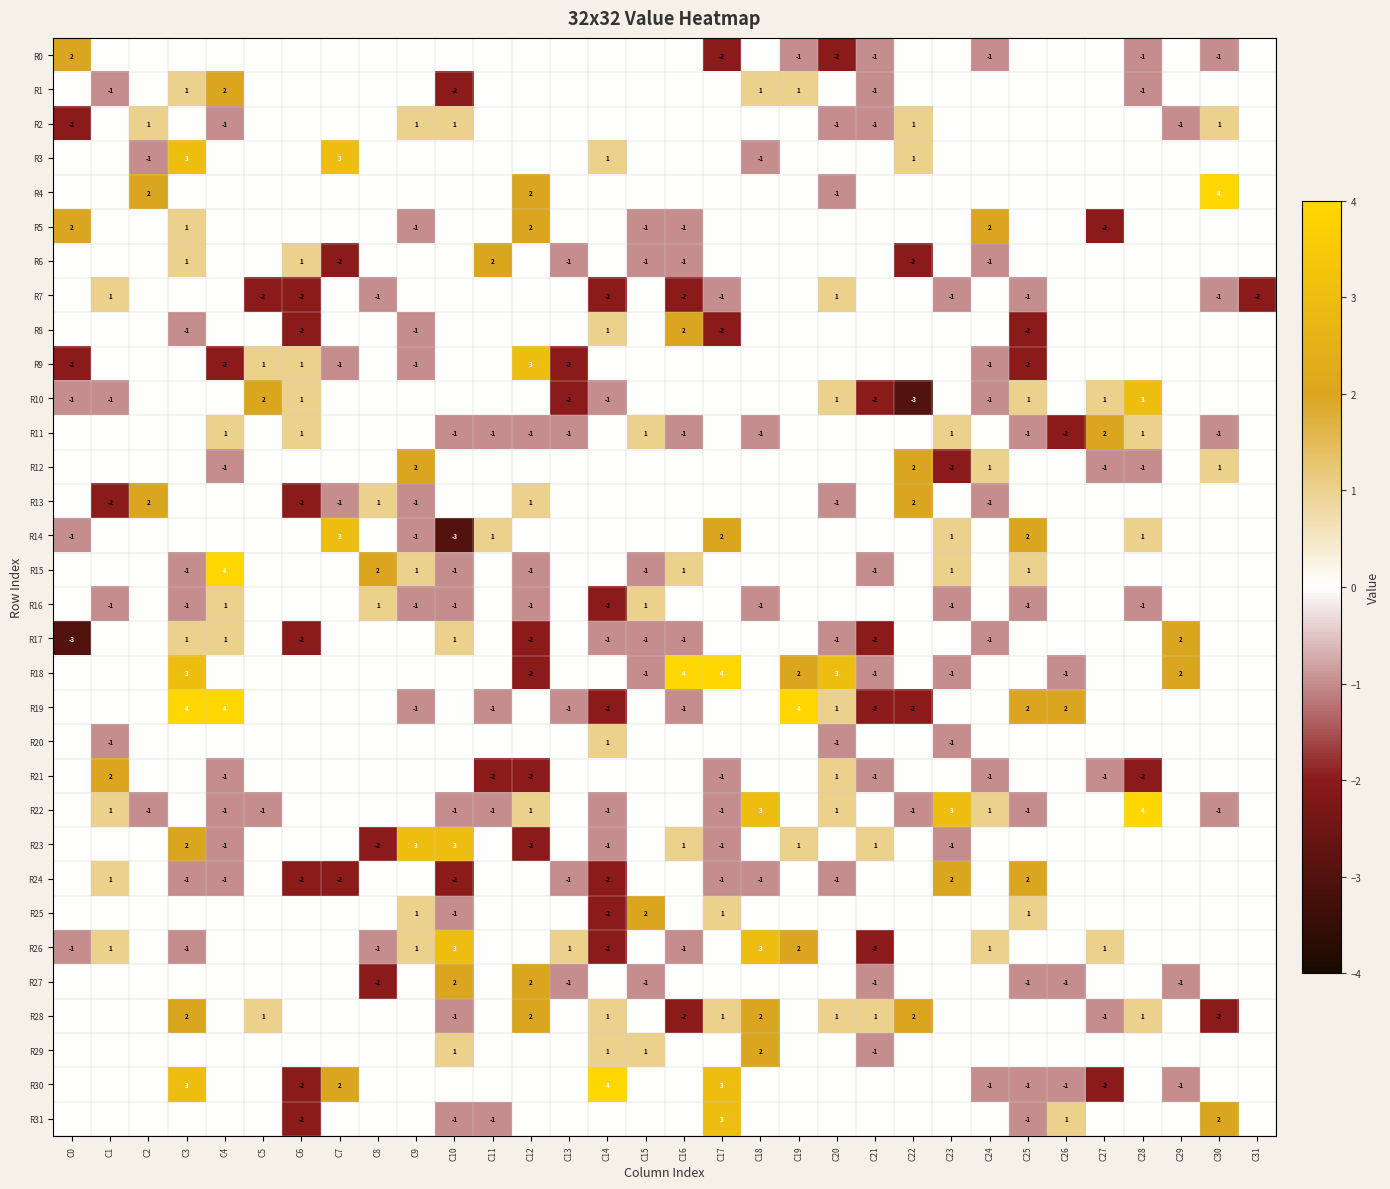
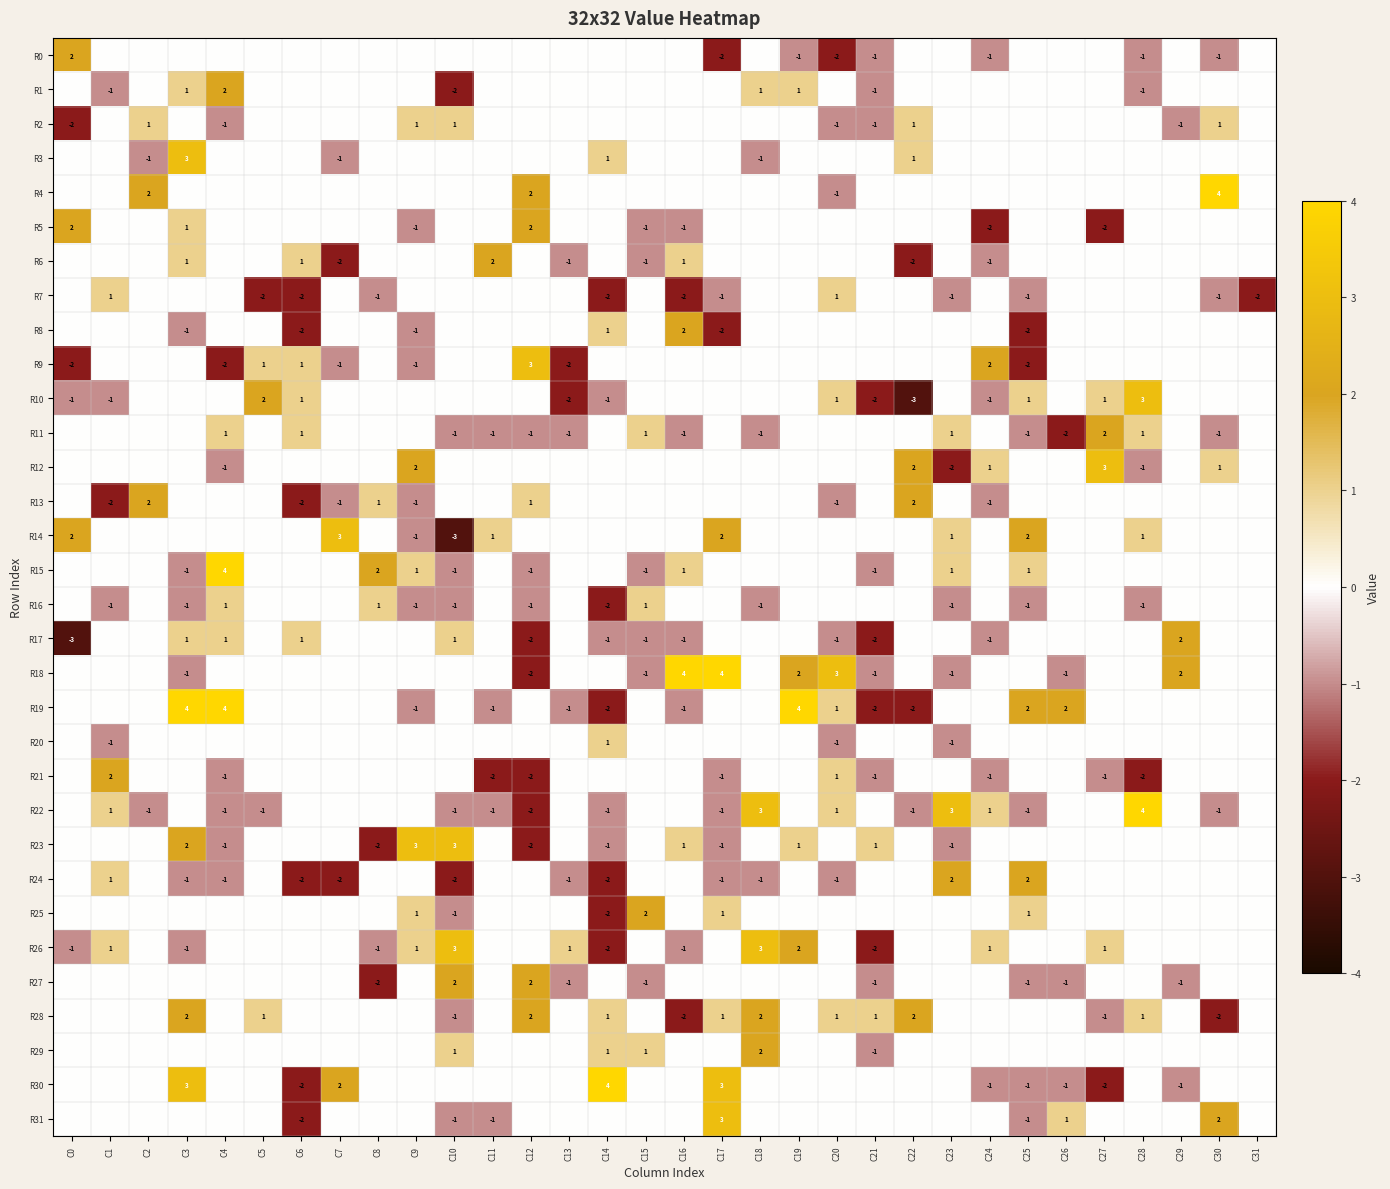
R3, C7: 3 -> -1
R5, C24: 2 -> -2
R6, C16: -1 -> 1
R9, C24: -1 -> 2
R12, C27: -1 -> 3
R14, C0: -1 -> 2
R17, C6: -2 -> 1
R18, C3: 3 -> -1
R22, C12: 1 -> -2
